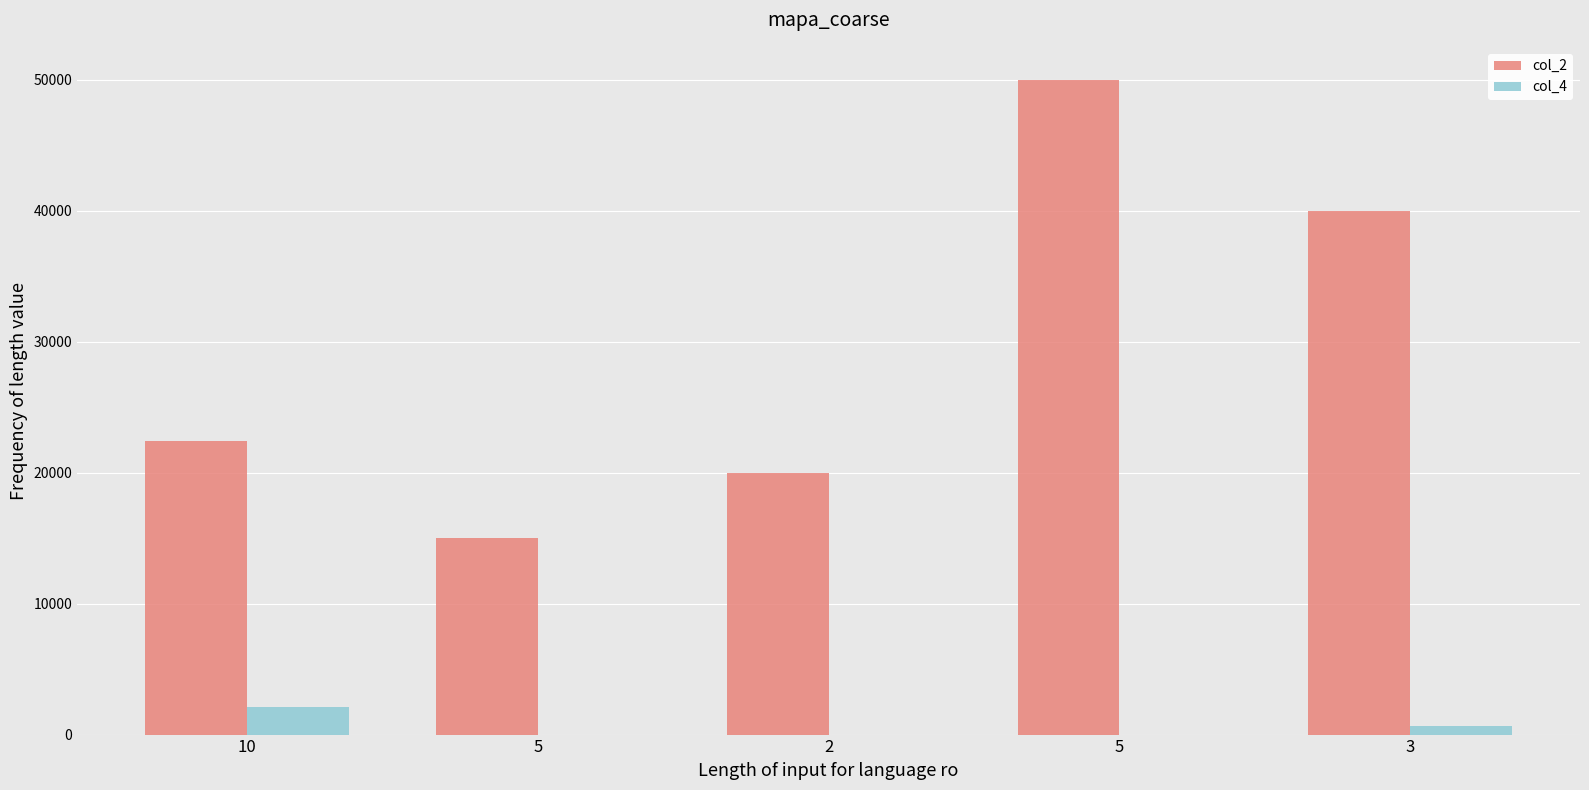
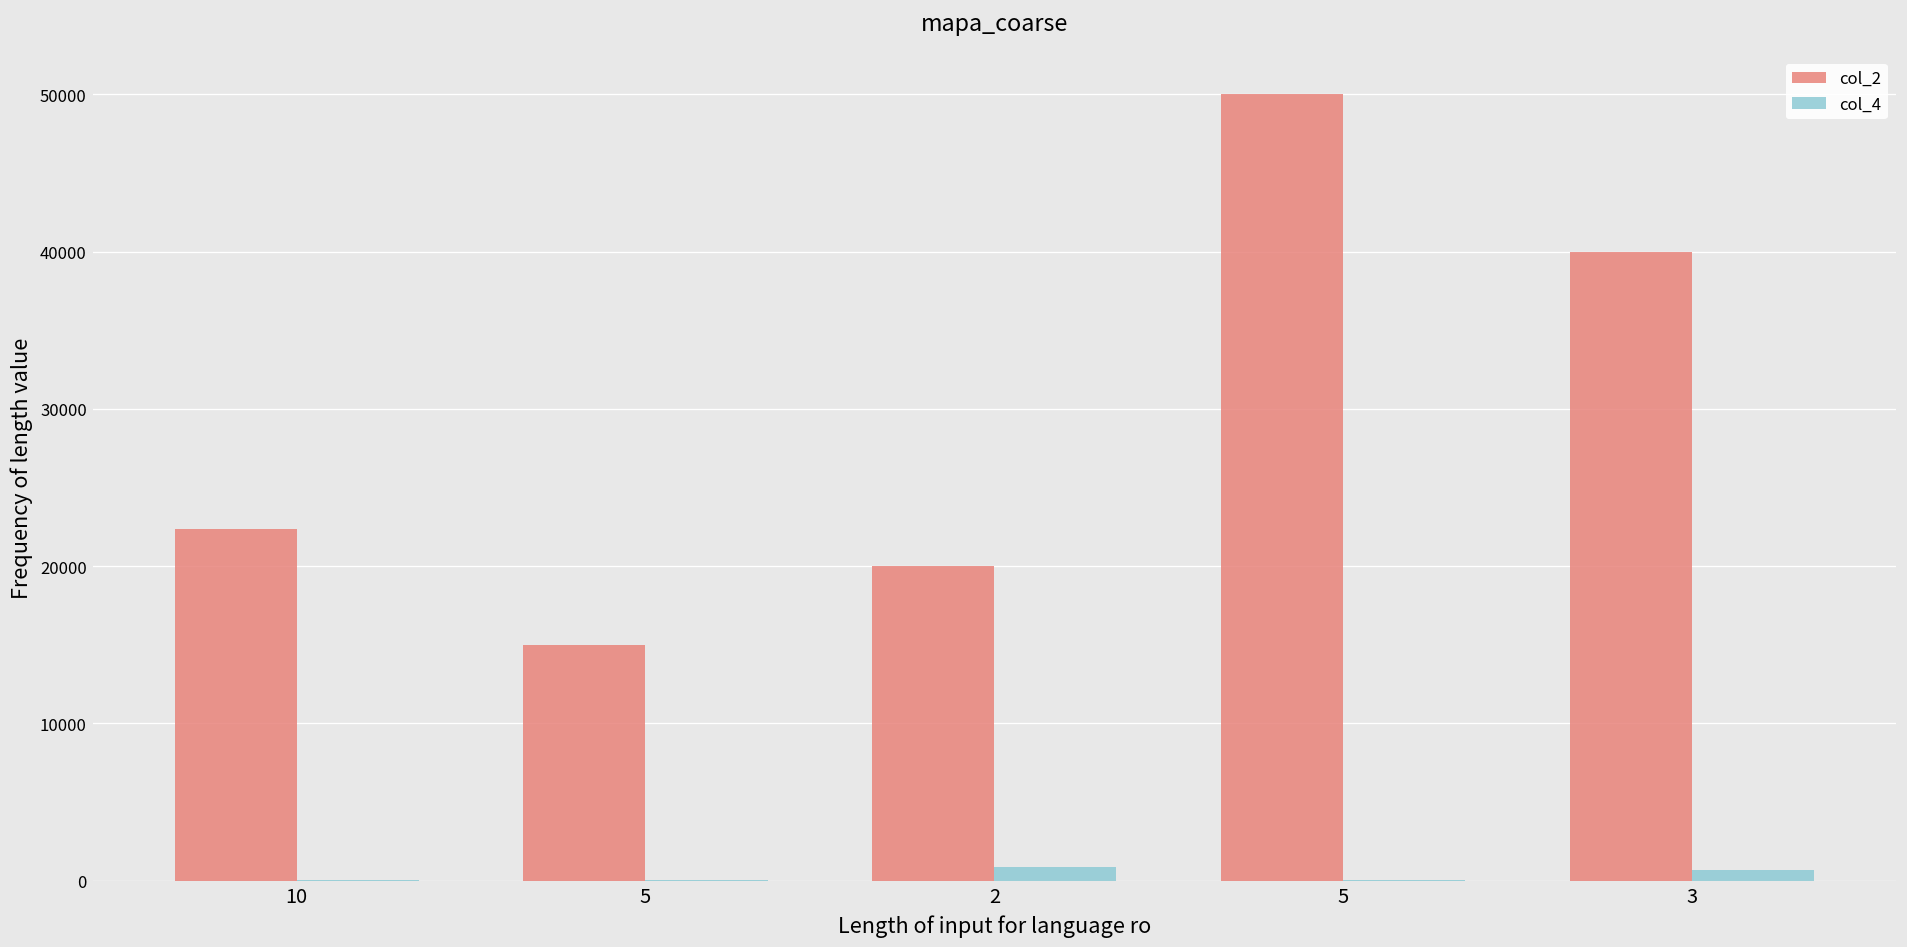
col_4, 10: 2100 -> 0
col_4, 2: 0 -> 900
